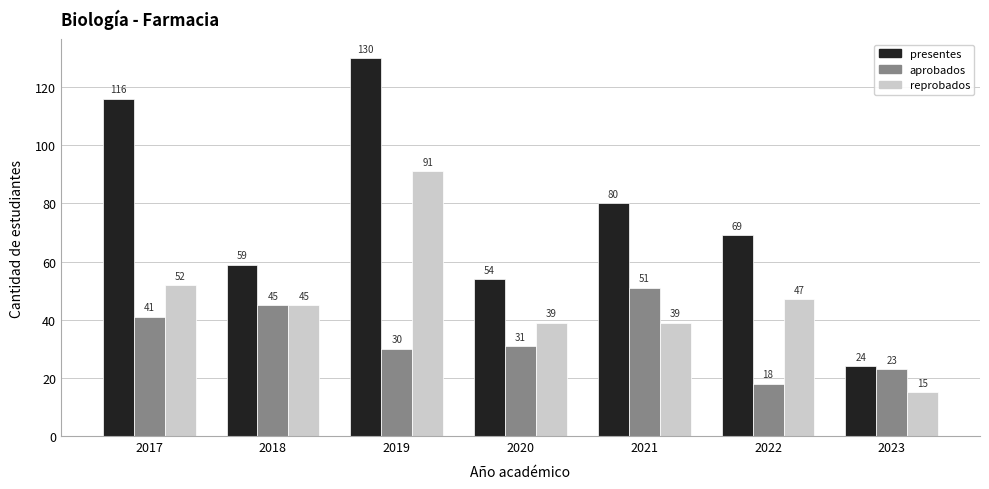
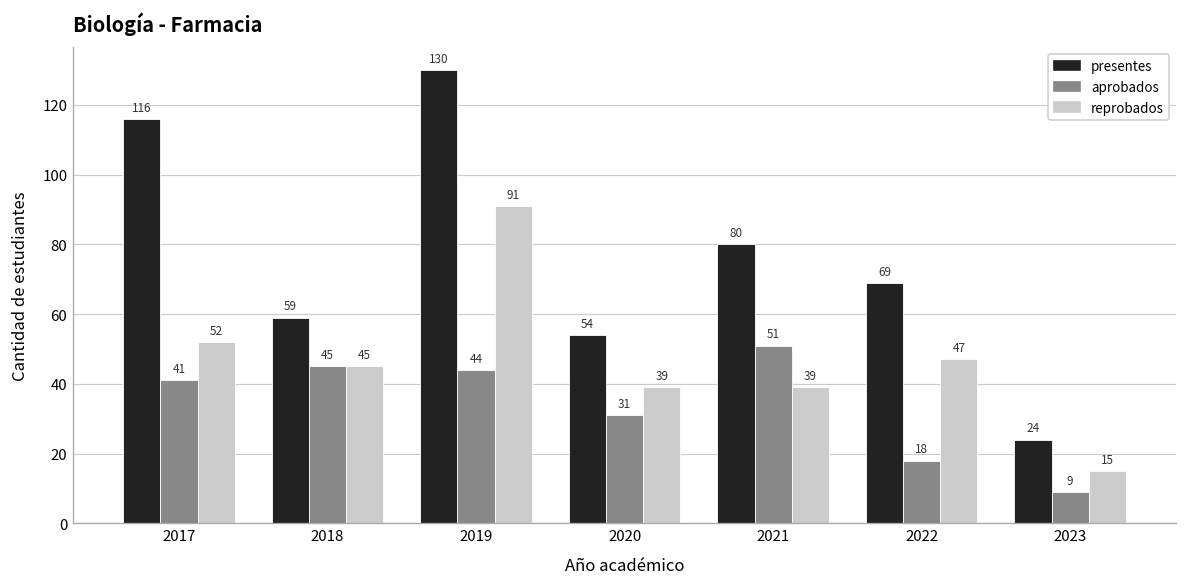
aprobados, 2019: 30 -> 44
aprobados, 2023: 23 -> 9
